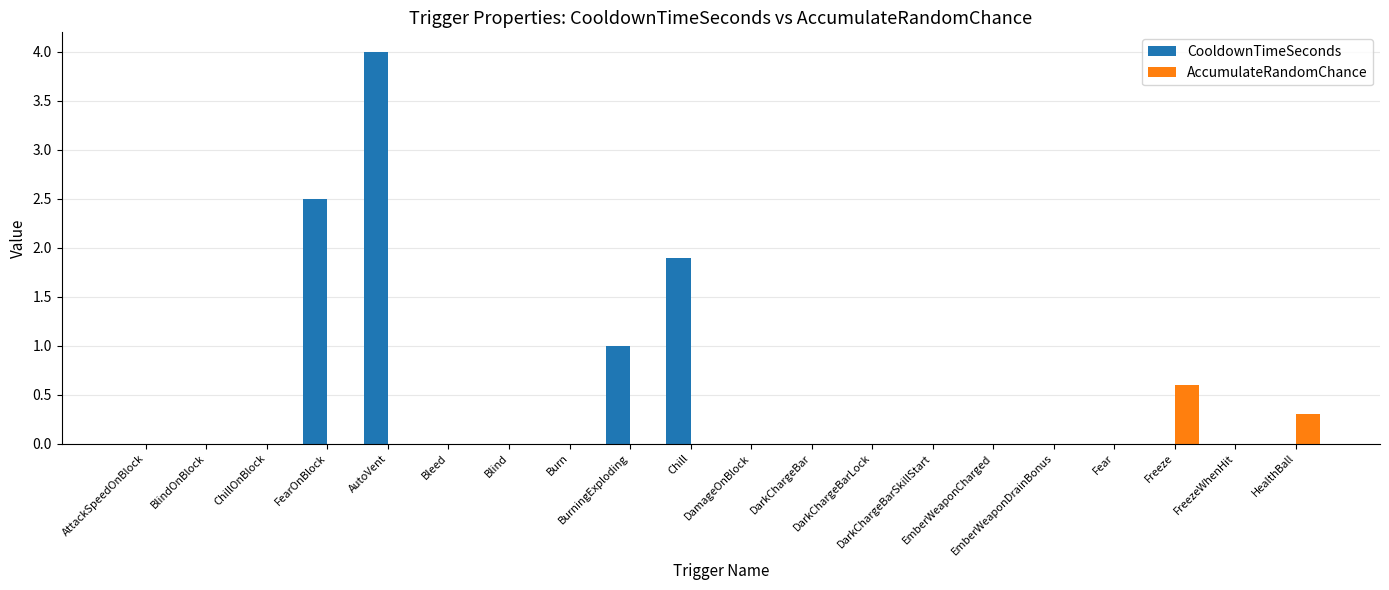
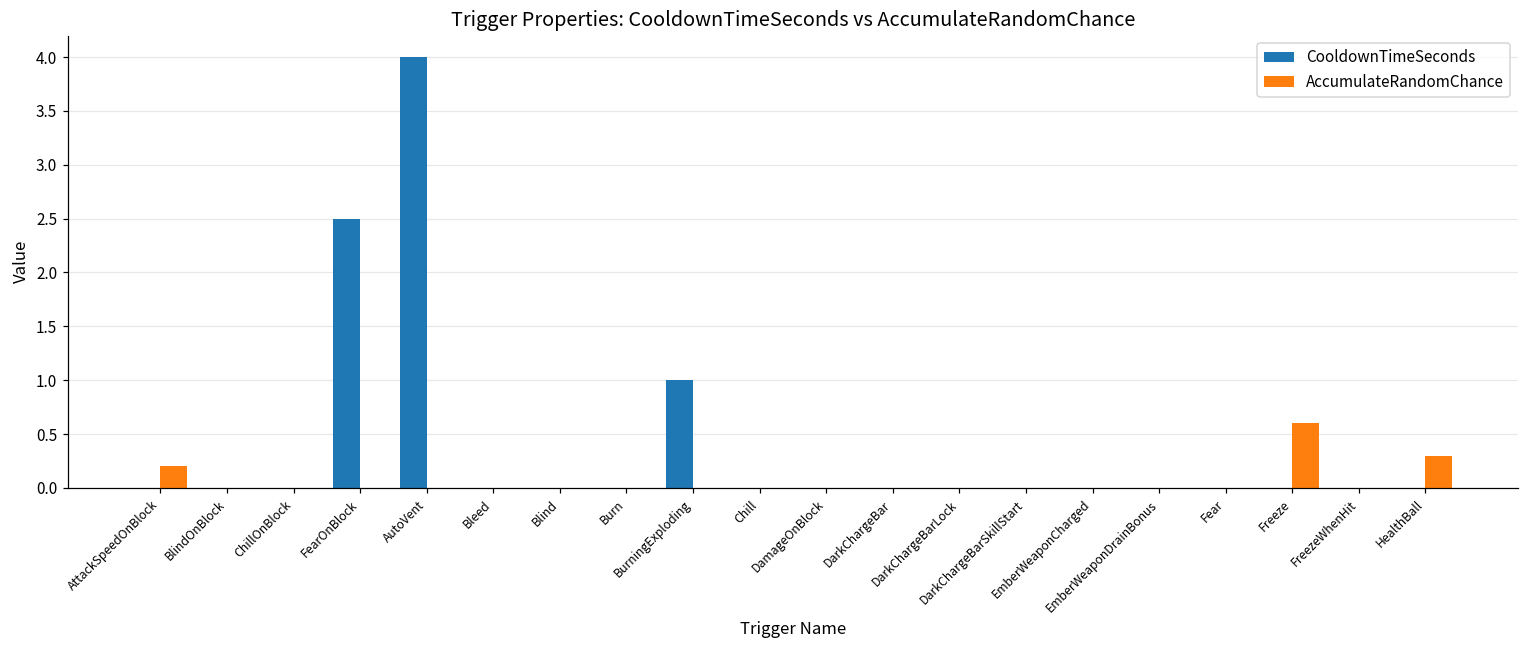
AccumulateRandomChance, AttackSpeedOnBlock: 0.0 -> 0.2
CooldownTimeSeconds, Chill: 1.9 -> 0.0
